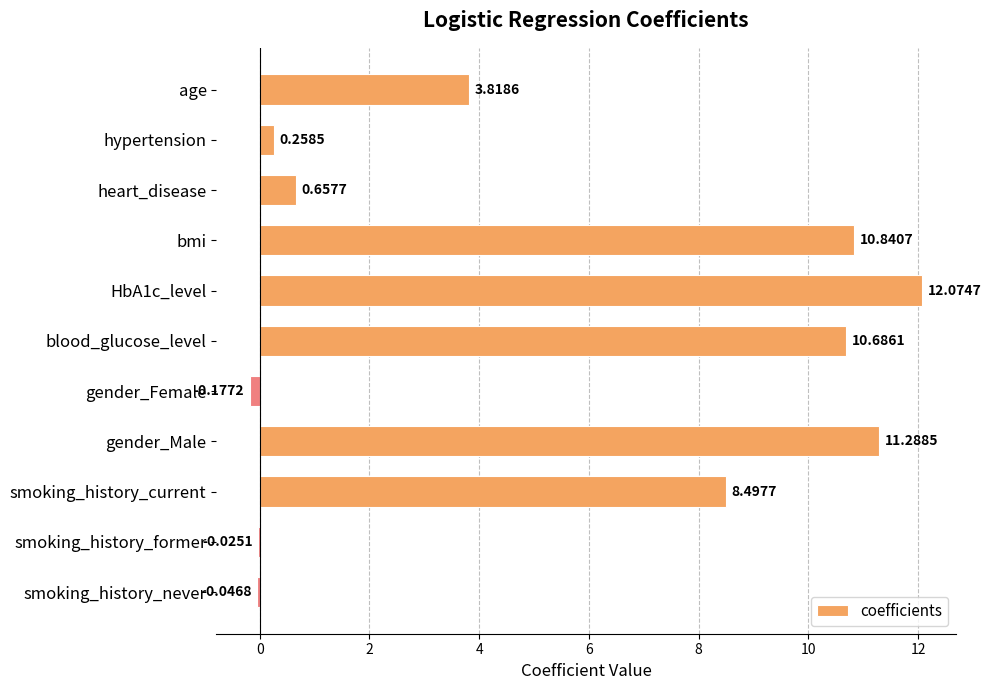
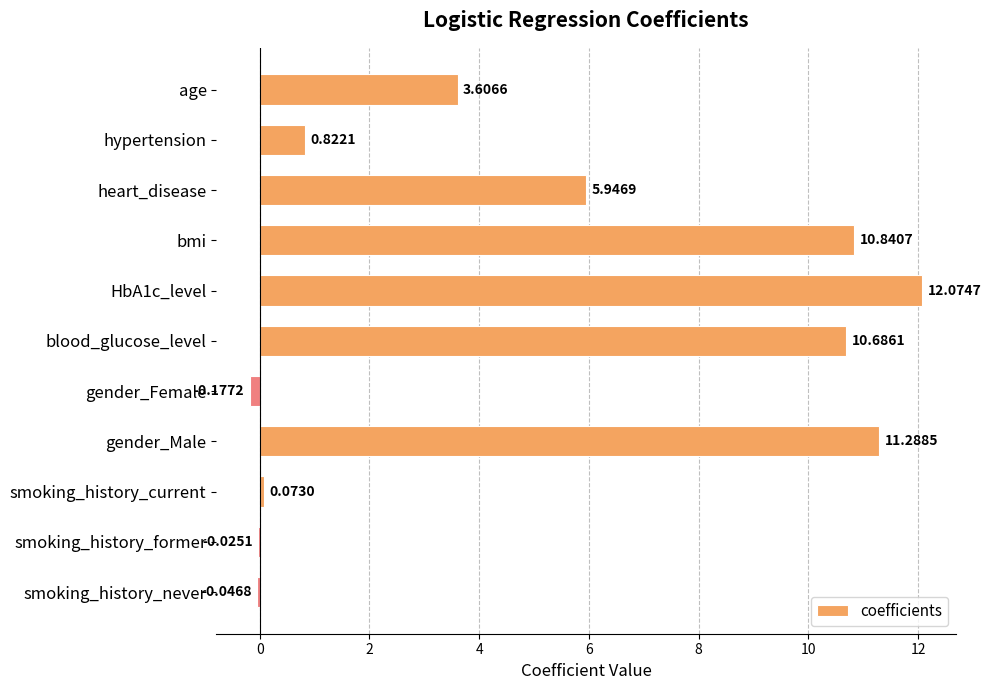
age: 3.8186 -> 3.6066
hypertension: 0.2585 -> 0.8221
heart_disease: 0.6577 -> 5.9469
smoking_history_current: 8.4977 -> 0.0730
